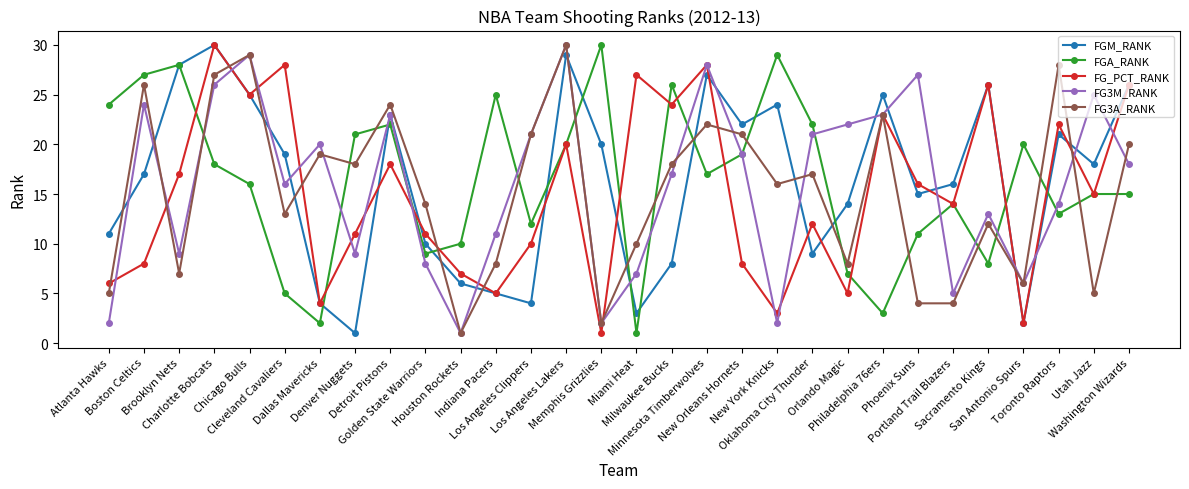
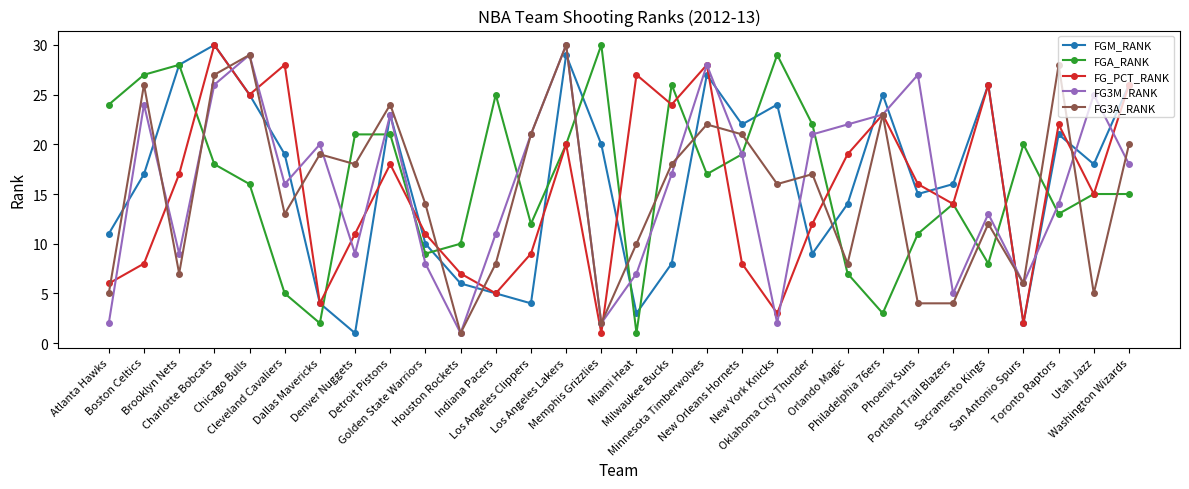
FGA_RANK, Detroit Pistons: 22 -> 21
FG_PCT_RANK, Los Angeles Clippers: 10 -> 9
FG_PCT_RANK, Orlando Magic: 5 -> 19
